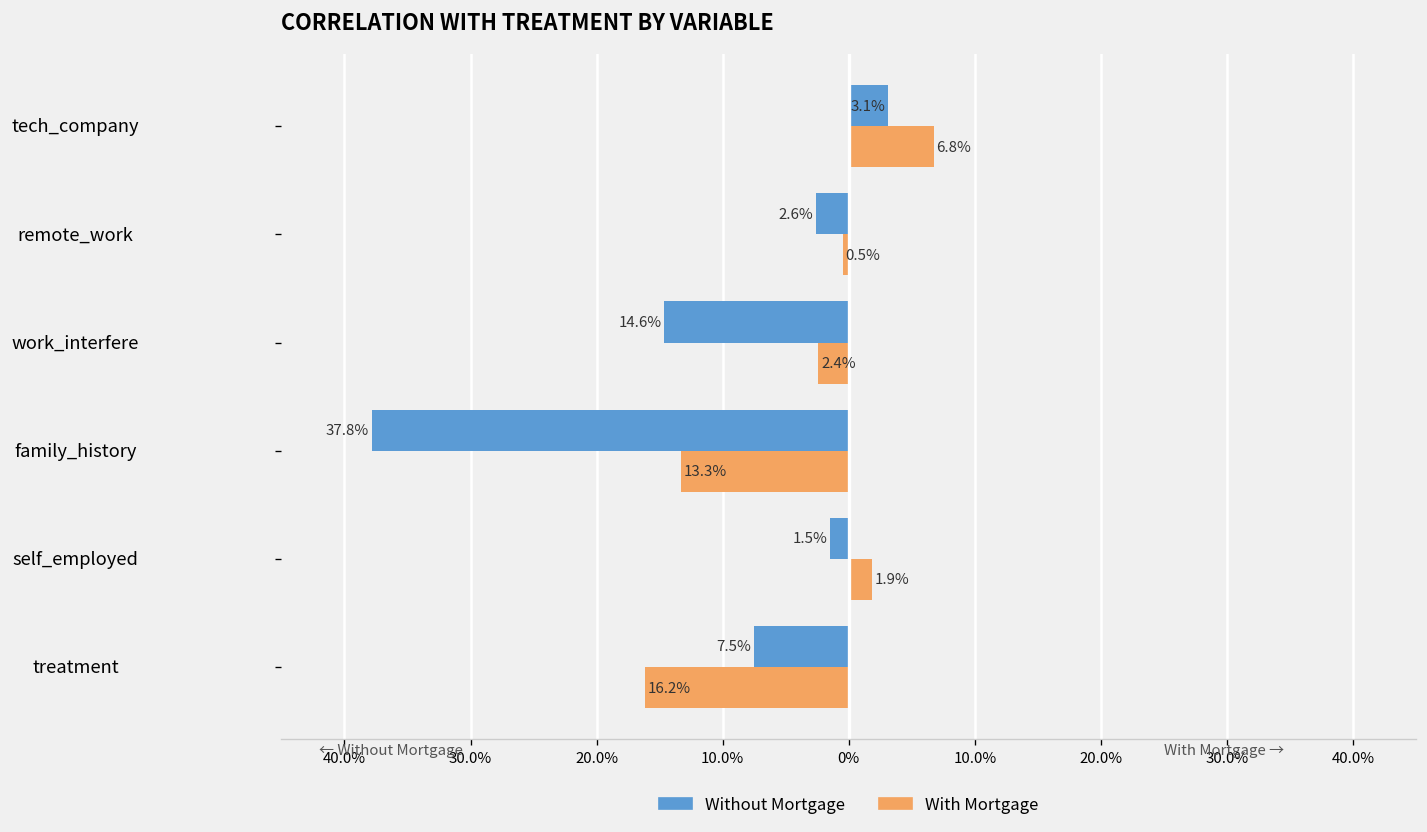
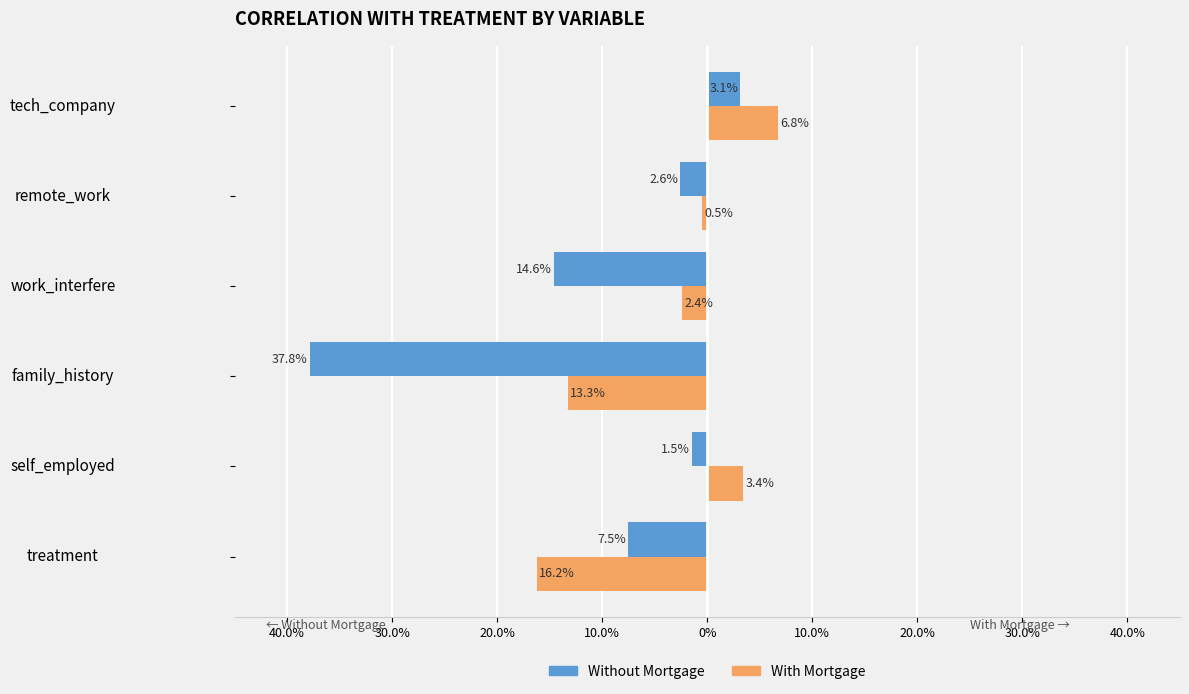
With Mortgage, self_employed: 1.9% -> 3.4%
